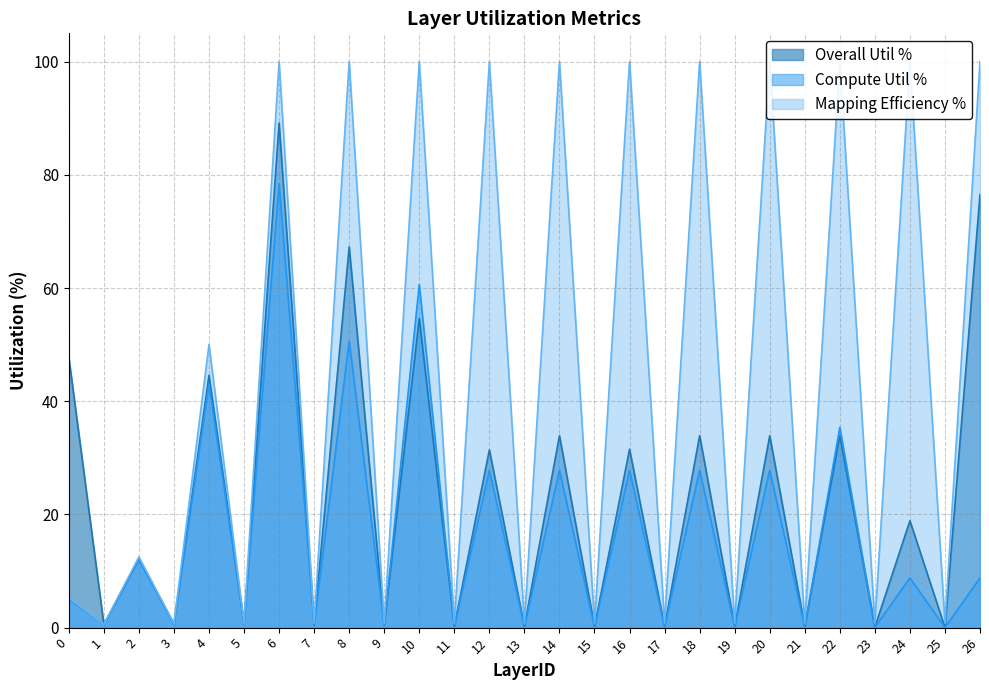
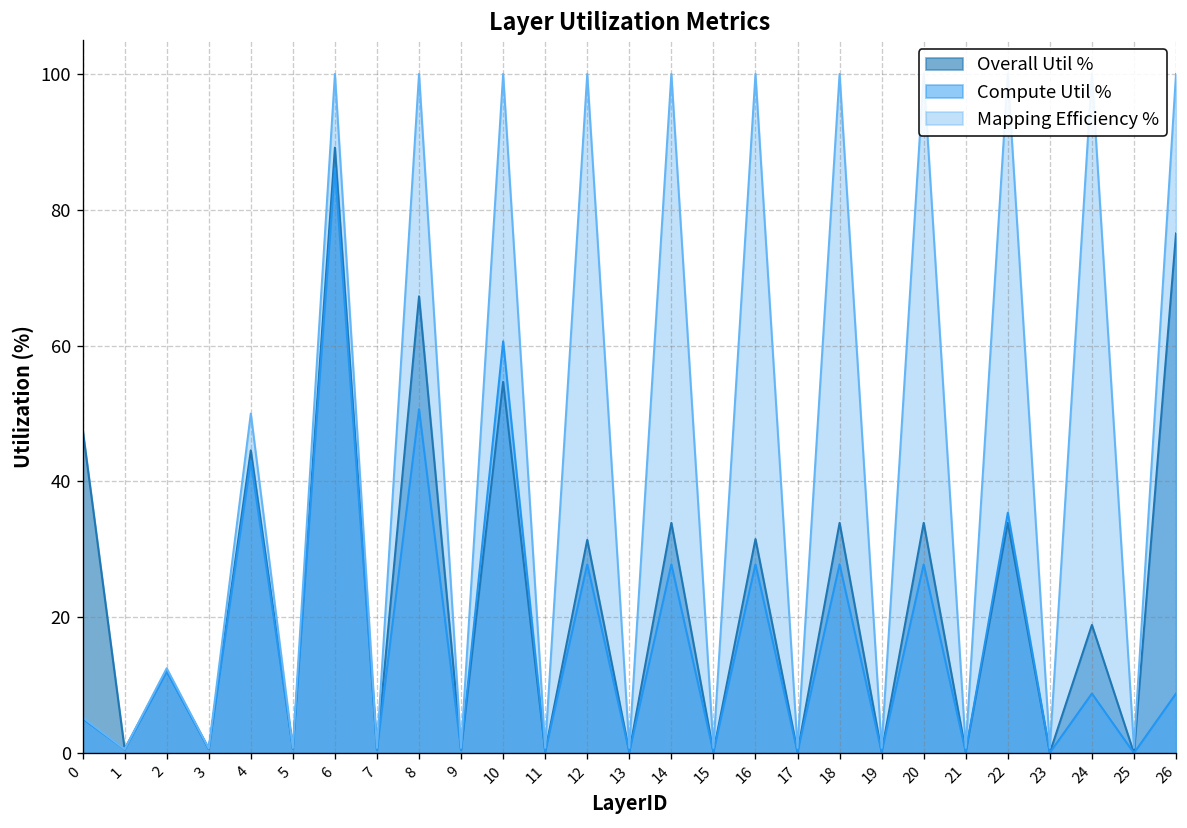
Compute Util %, 6: 78 -> 86
